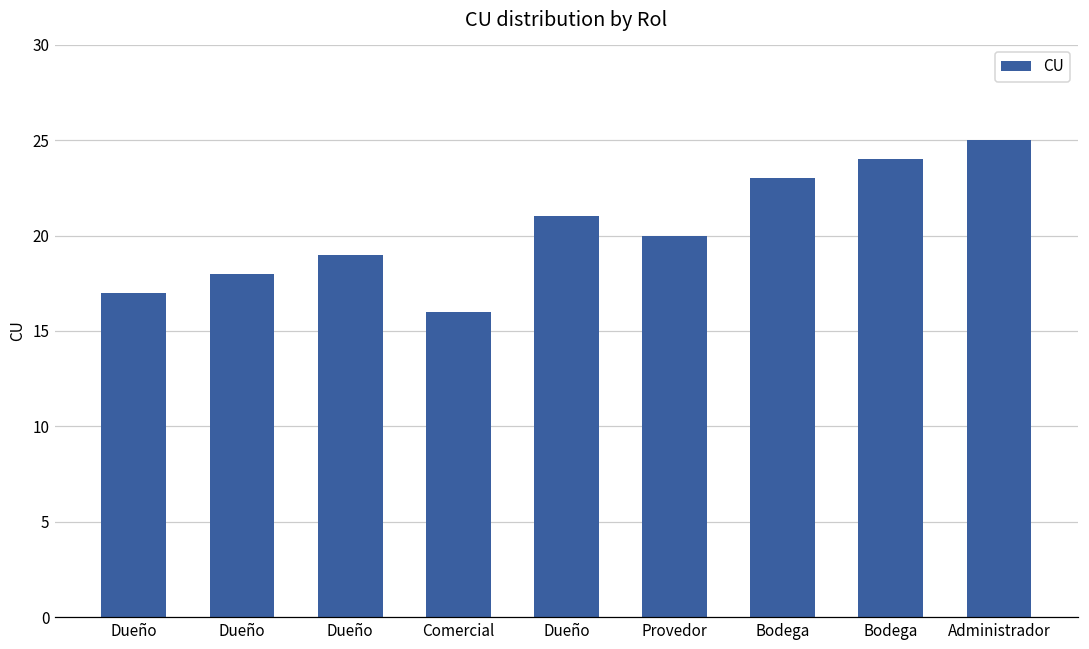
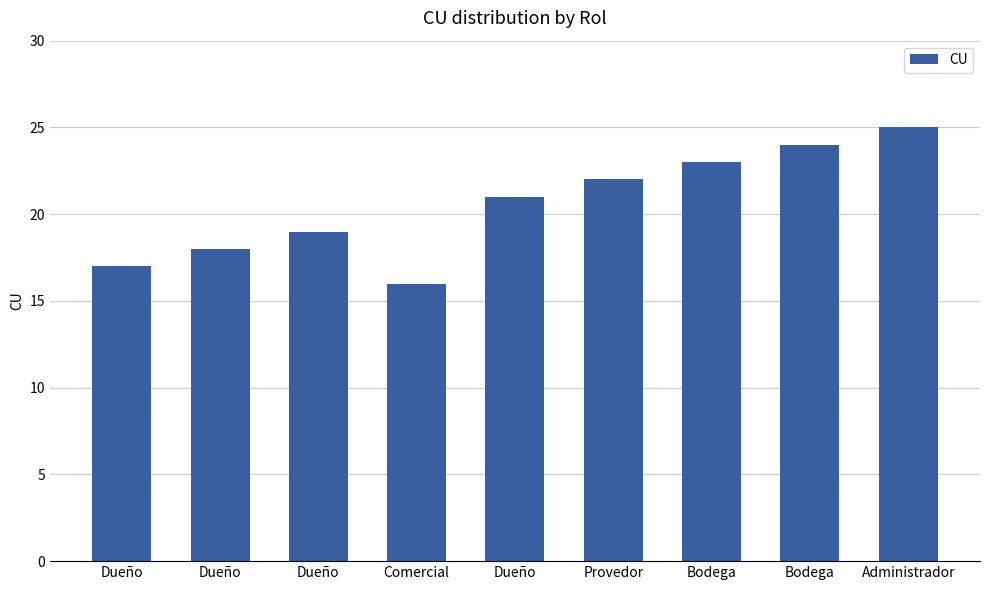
Provedor: 20 -> 22
